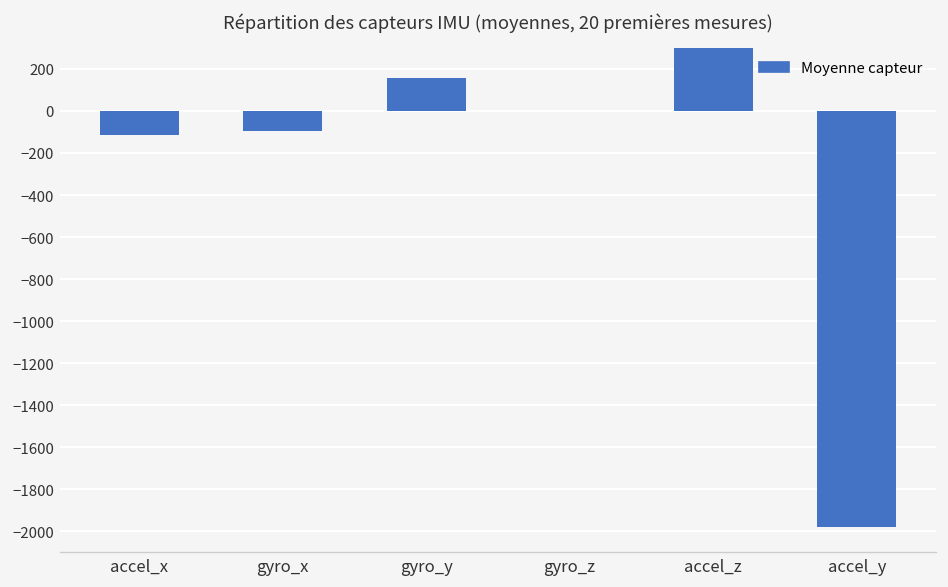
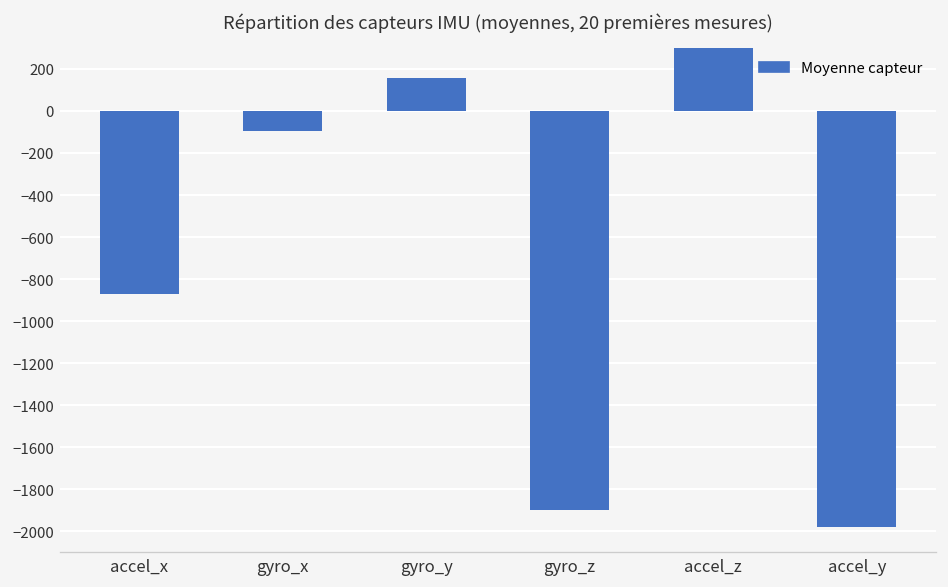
accel_x: -110 -> -870
gyro_z: 0 -> -1900
